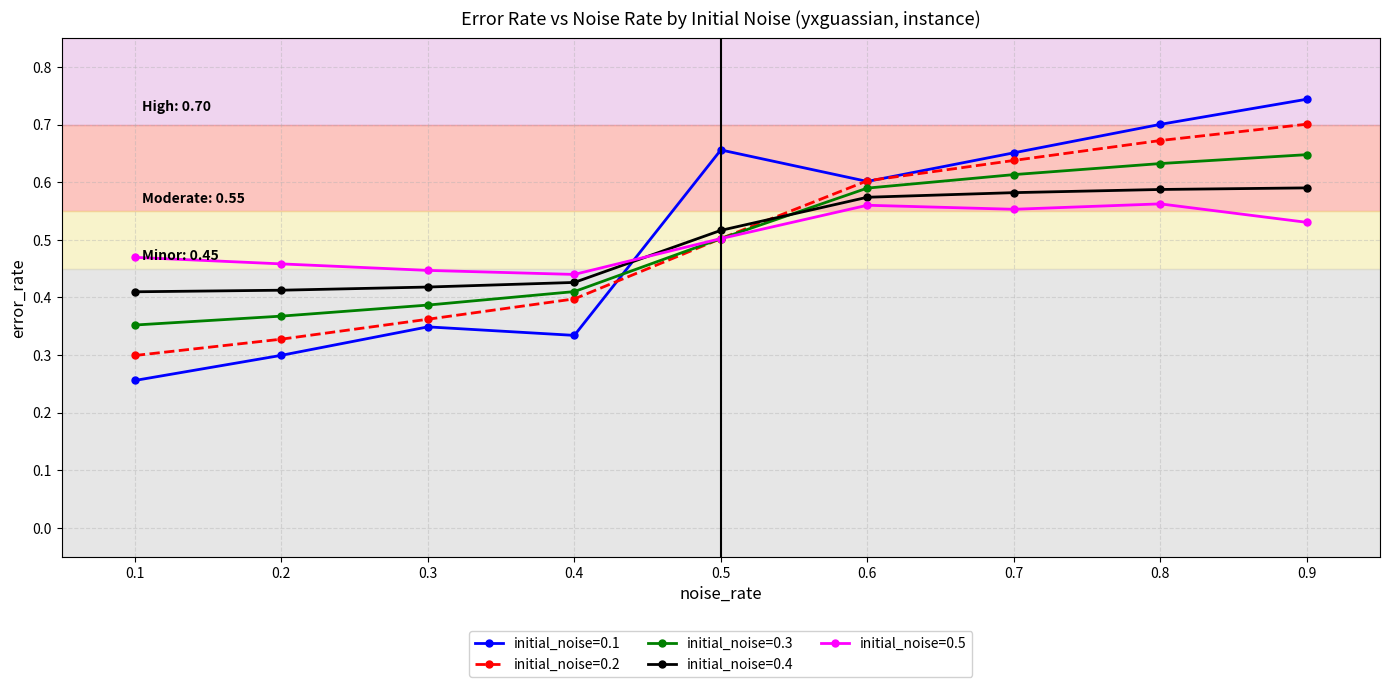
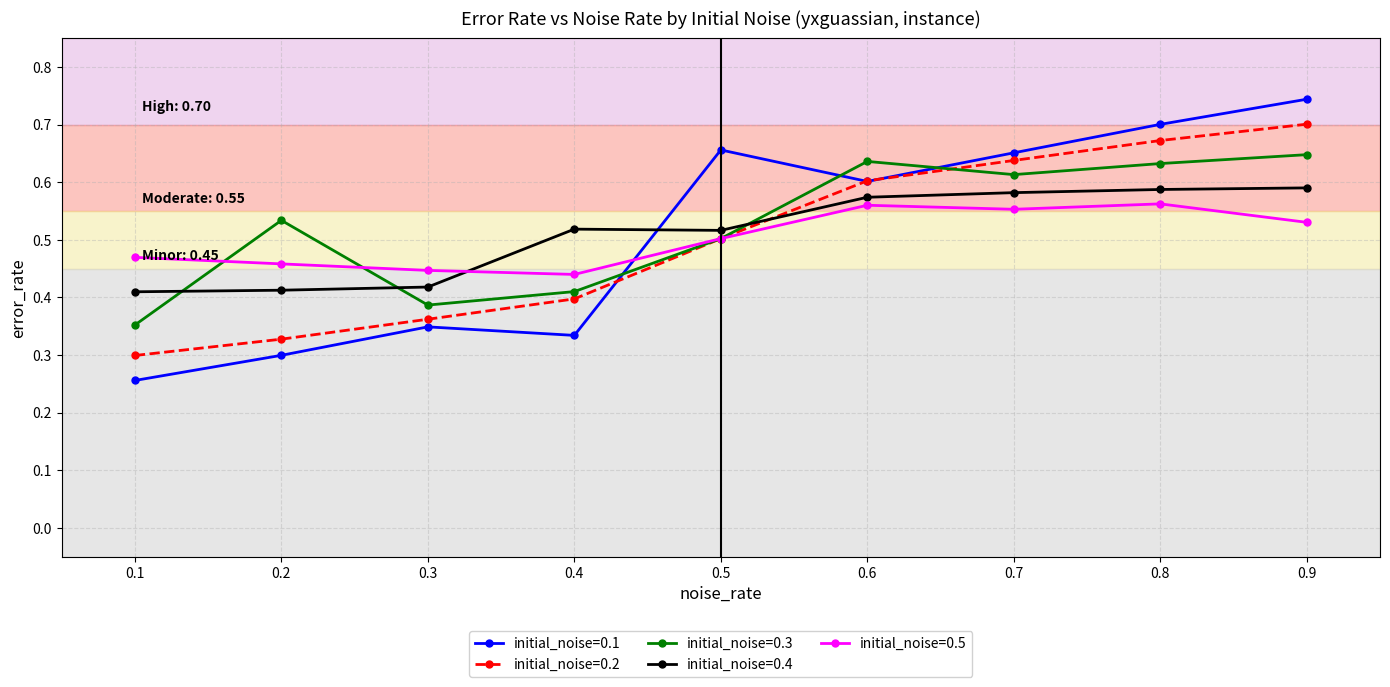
initial_noise=0.3, 0.2: 0.37 -> 0.53
initial_noise=0.4, 0.4: 0.43 -> 0.52
initial_noise=0.3, 0.6: 0.59 -> 0.64
